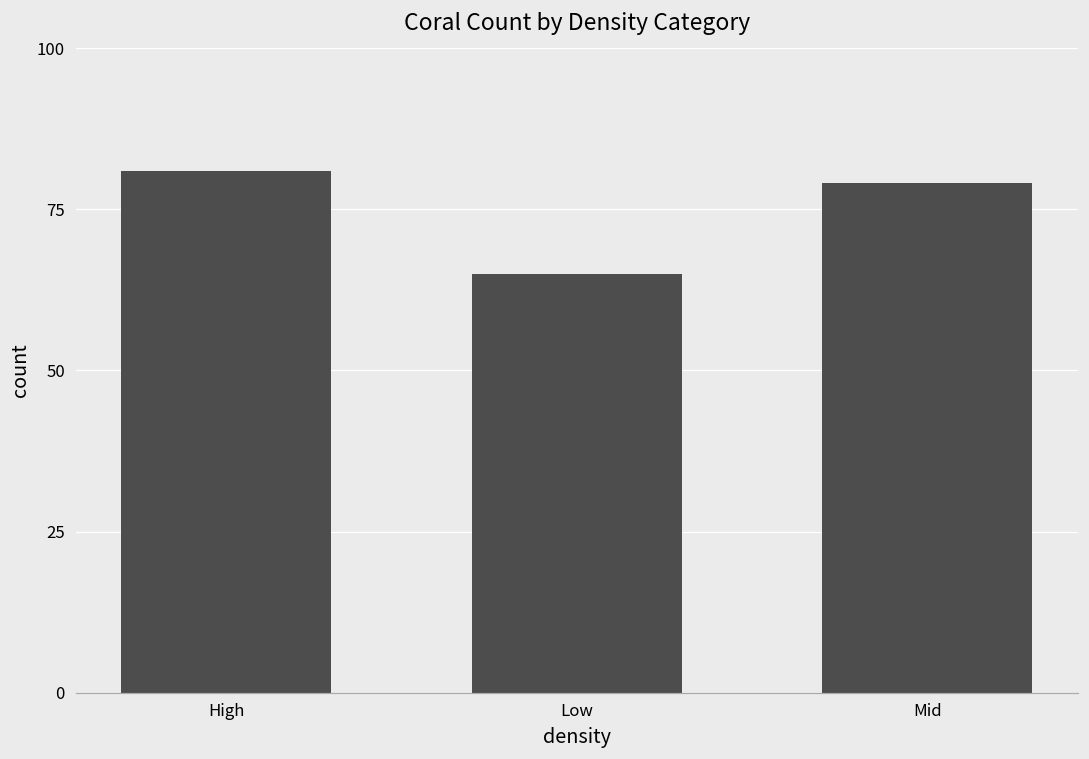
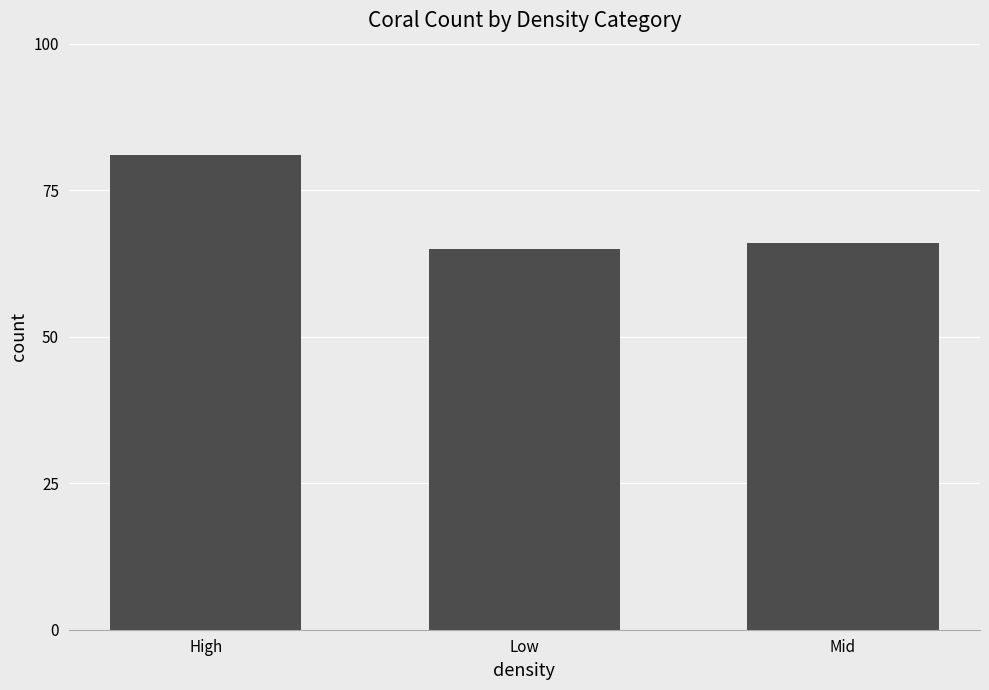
Mid: 79 -> 66
